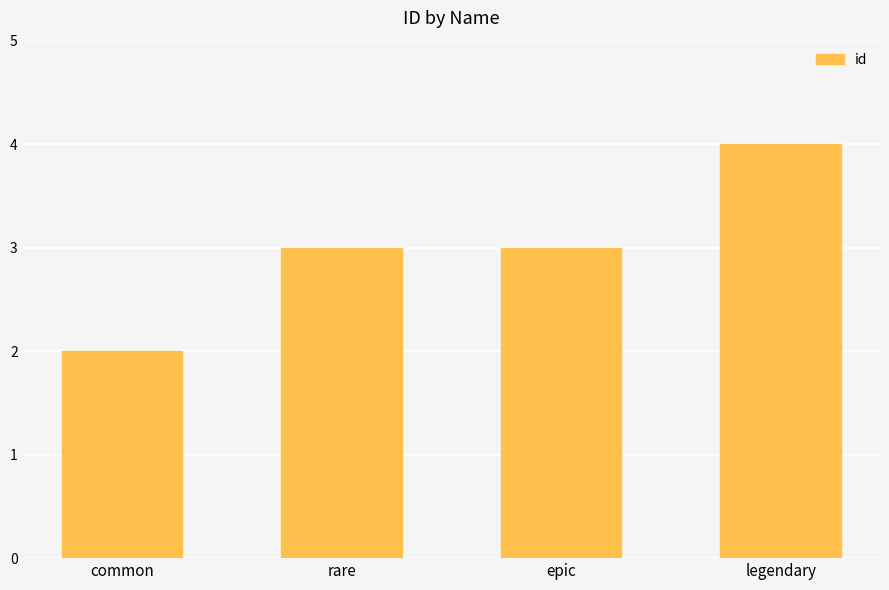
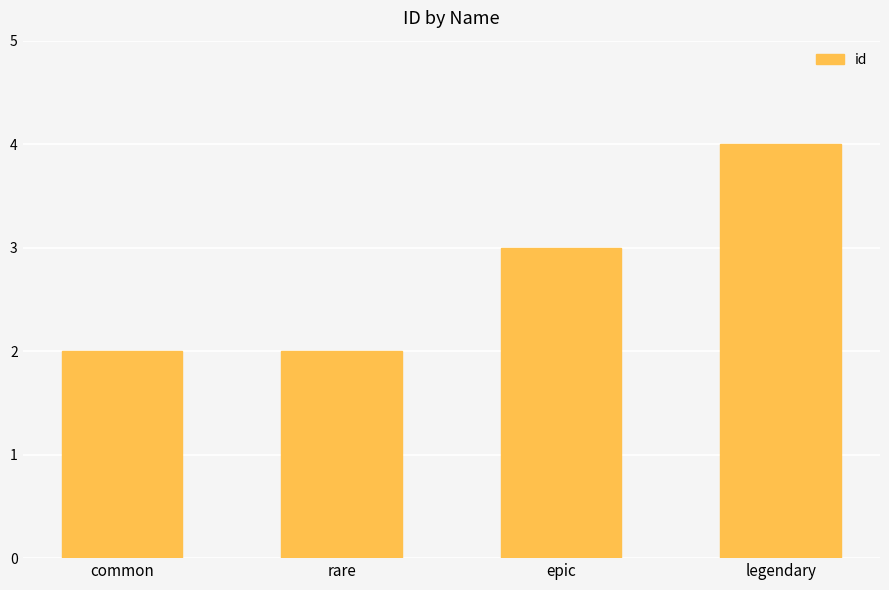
rare: 3 -> 2
